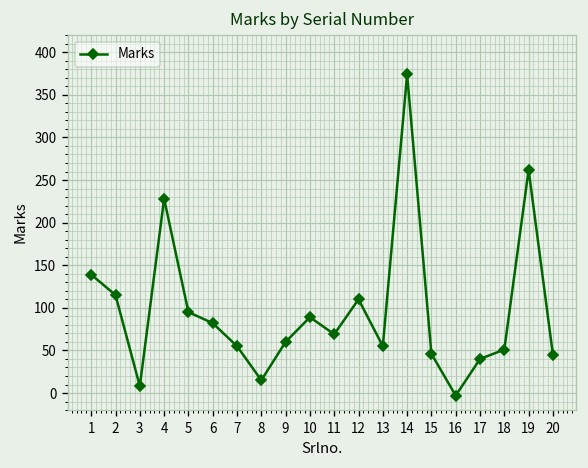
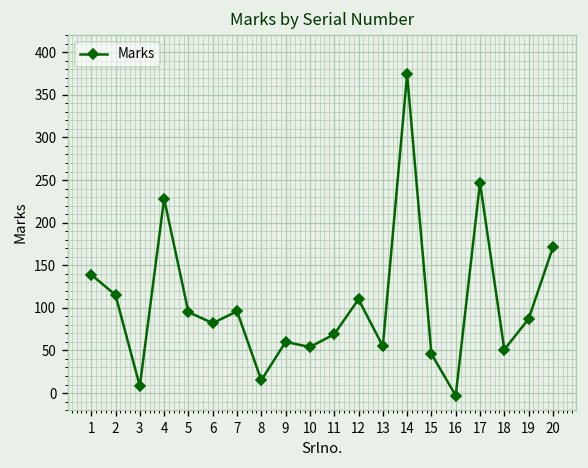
7: 60 -> 100
10: 90 -> 50
17: 40 -> 250
19: 260 -> 90
20: 50 -> 170
